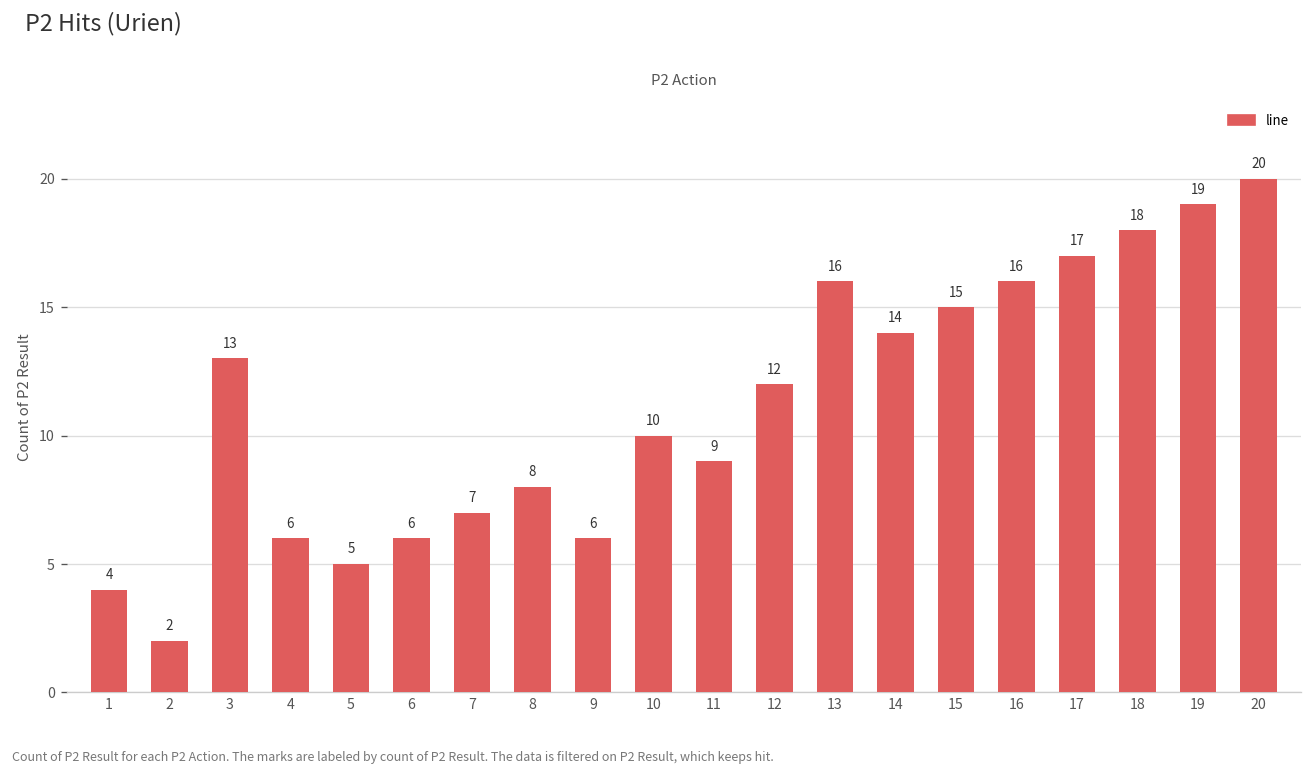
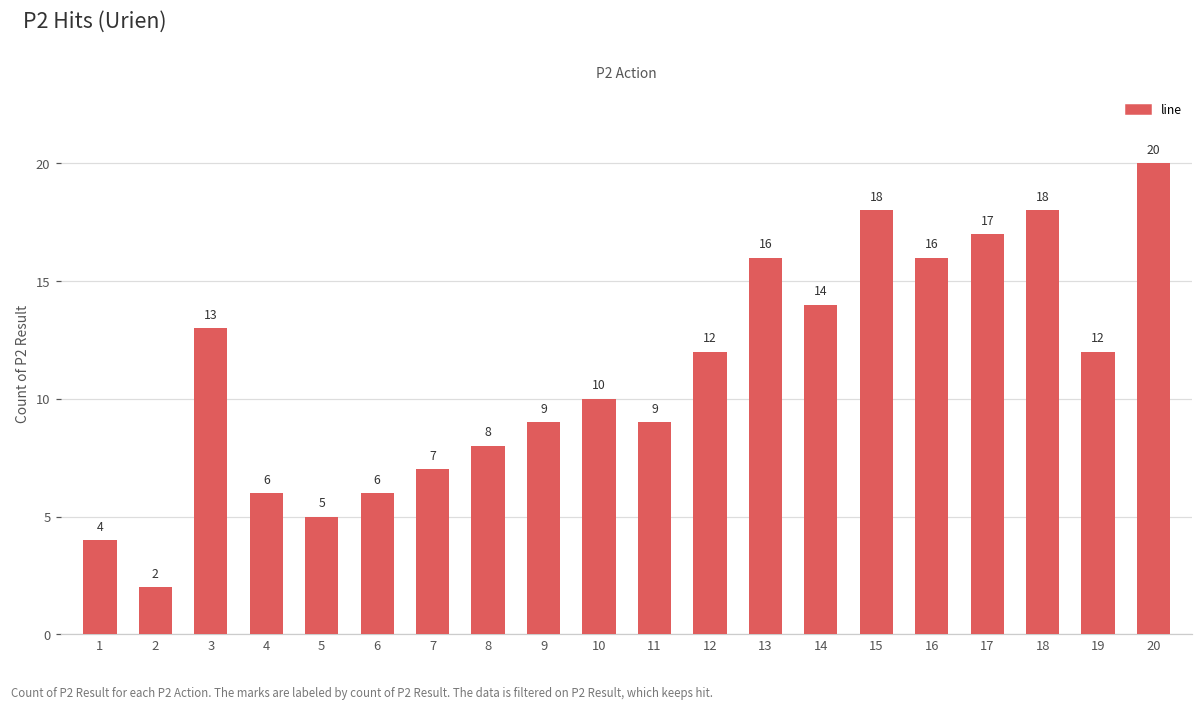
9: 6 -> 9
15: 15 -> 18
19: 19 -> 12
